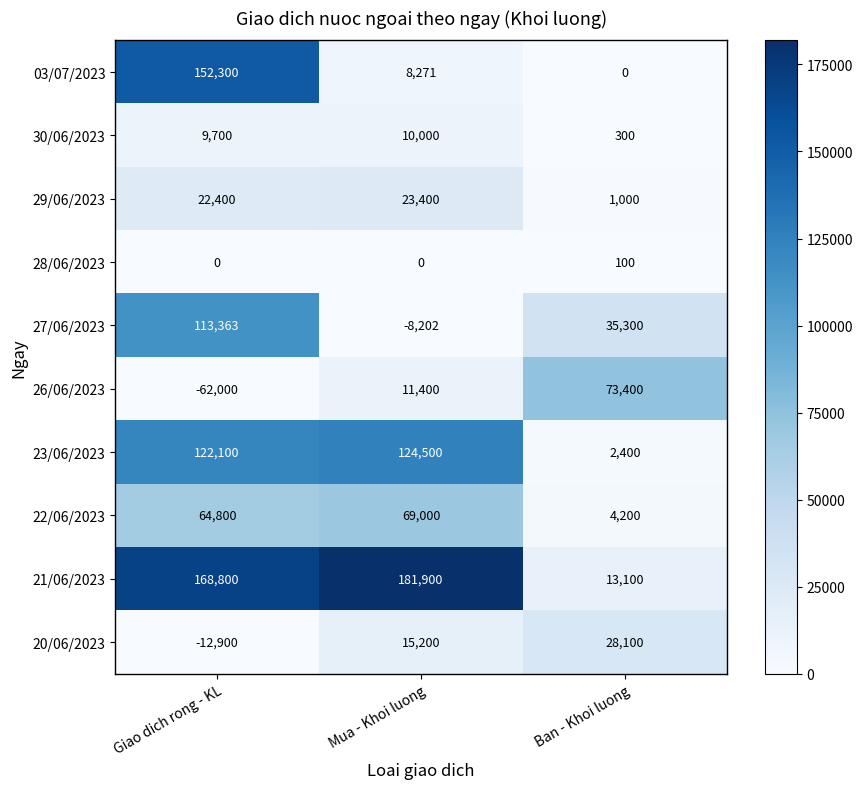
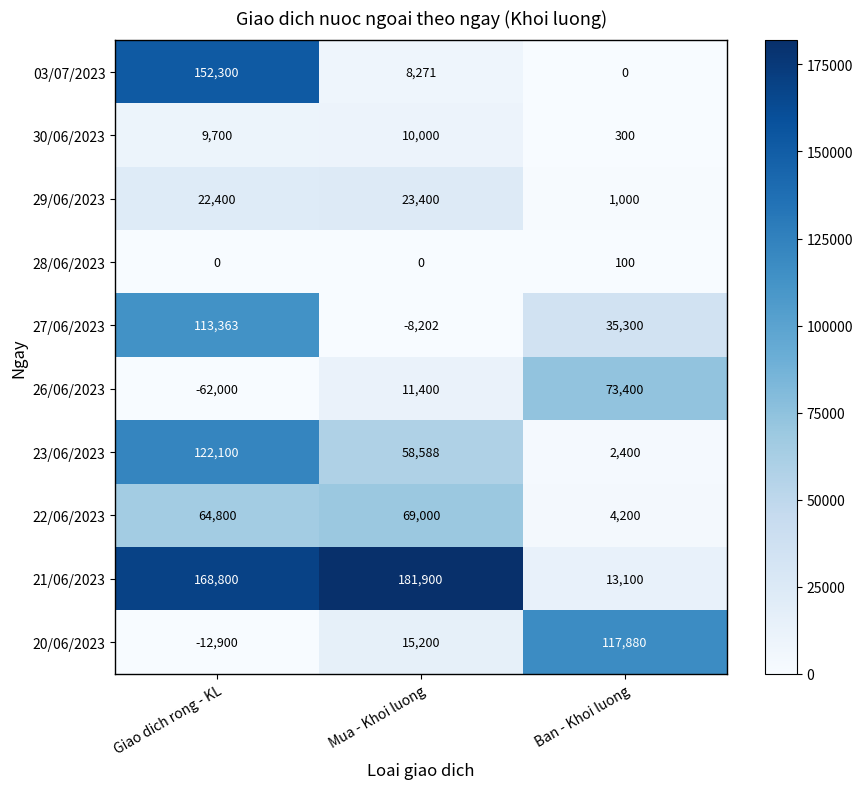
23/06/2023, Mua - Khoi luong: 124,500 -> 58,588
20/06/2023, Ban - Khoi luong: 28,100 -> 117,880
